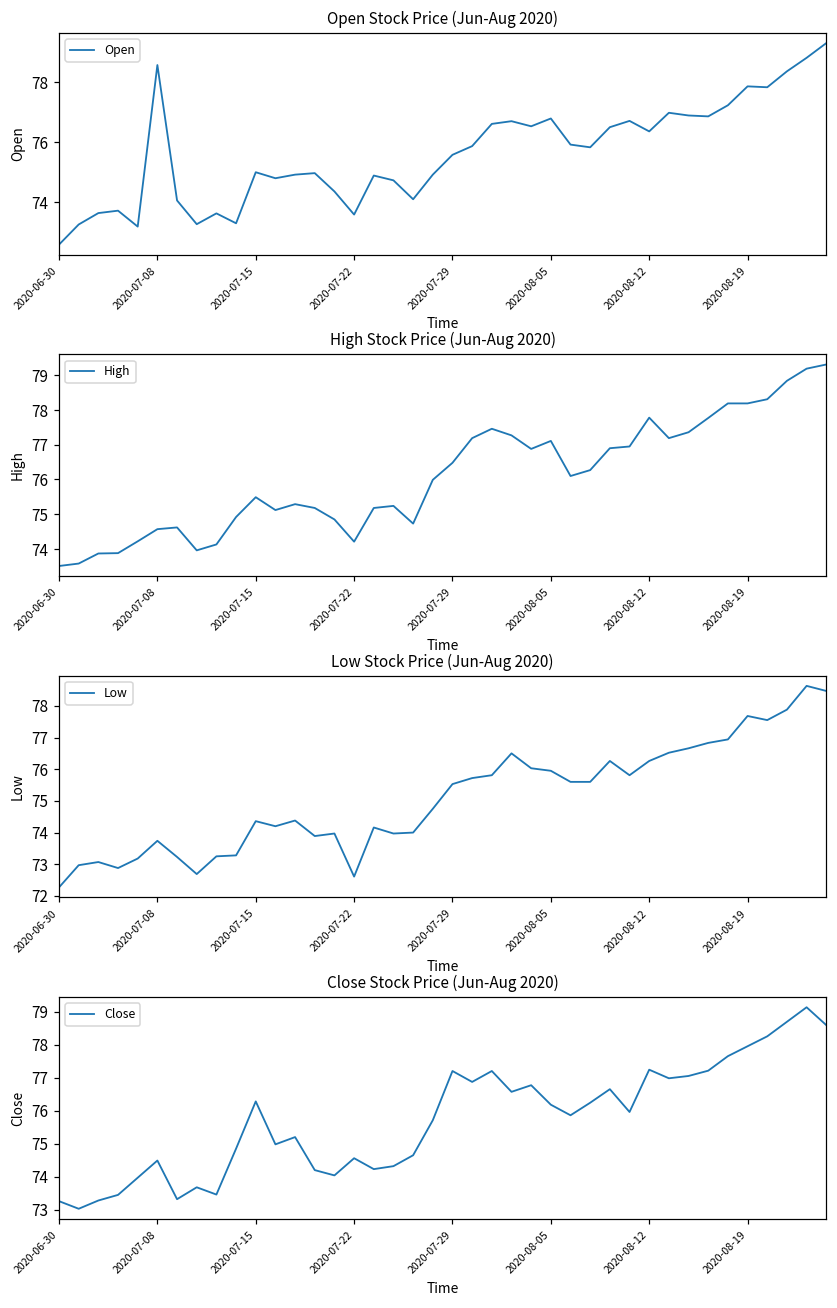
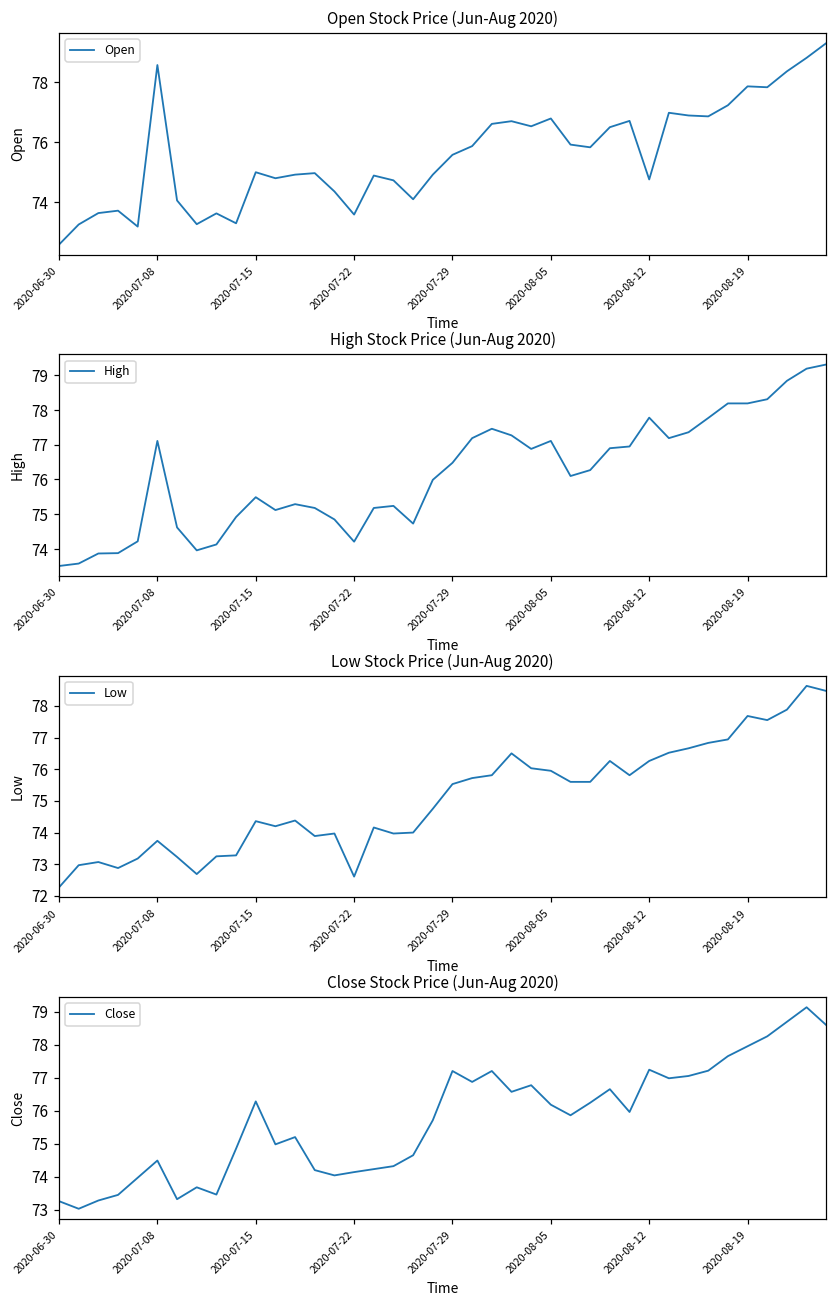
Open Stock Price (Jun-Aug 2020), 2020-08-12: 76.4 -> 74.8
High Stock Price (Jun-Aug 2020), 2020-07-08: 74.6 -> 77.1
Close Stock Price (Jun-Aug 2020), 2020-07-22: 74.6 -> 74.1
